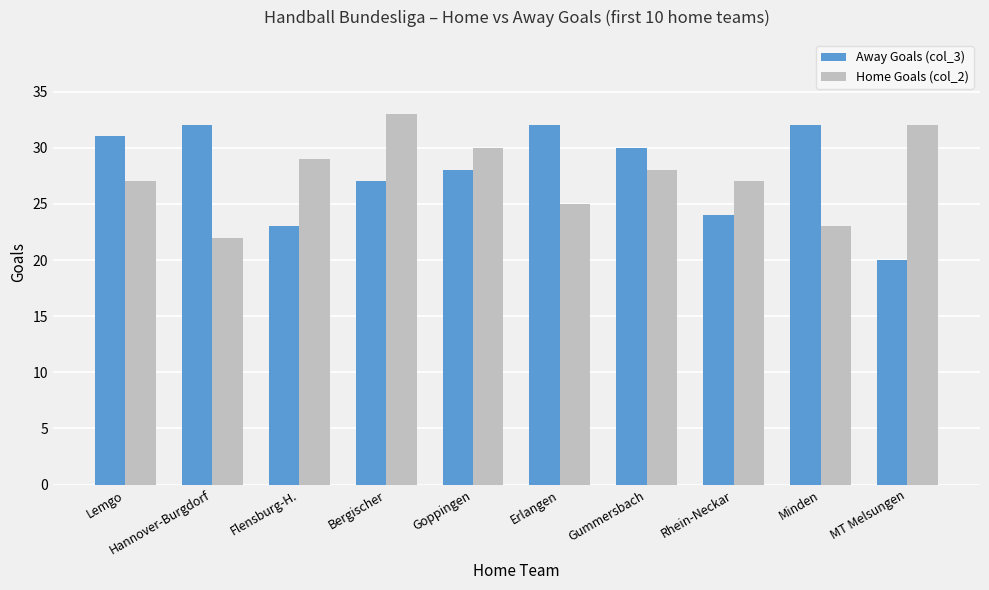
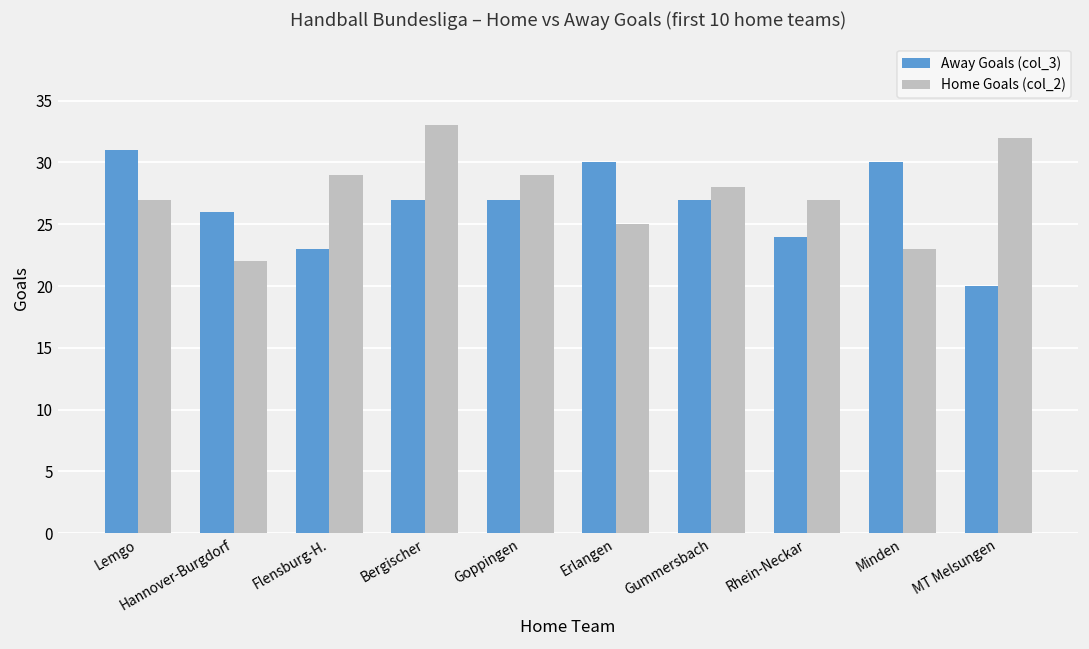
Away Goals (col_3), Hannover-Burgdorf: 32 -> 26
Away Goals (col_3), Goppingen: 28 -> 27
Home Goals (col_2), Goppingen: 30 -> 29
Away Goals (col_3), Erlangen: 32 -> 30
Away Goals (col_3), Gummersbach: 30 -> 27
Away Goals (col_3), Minden: 32 -> 30
